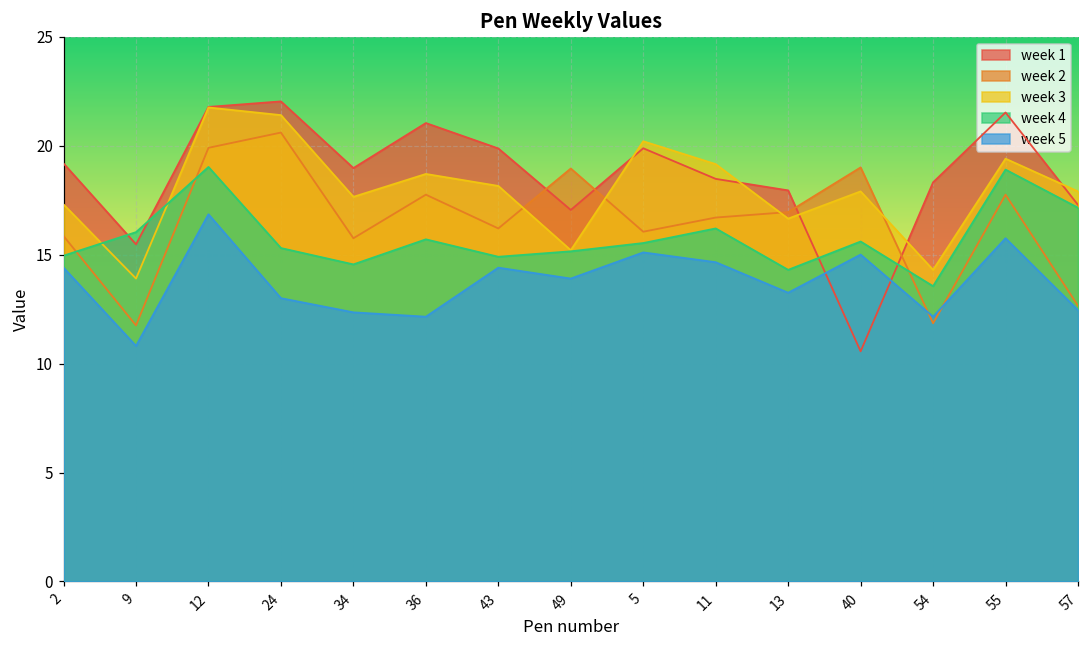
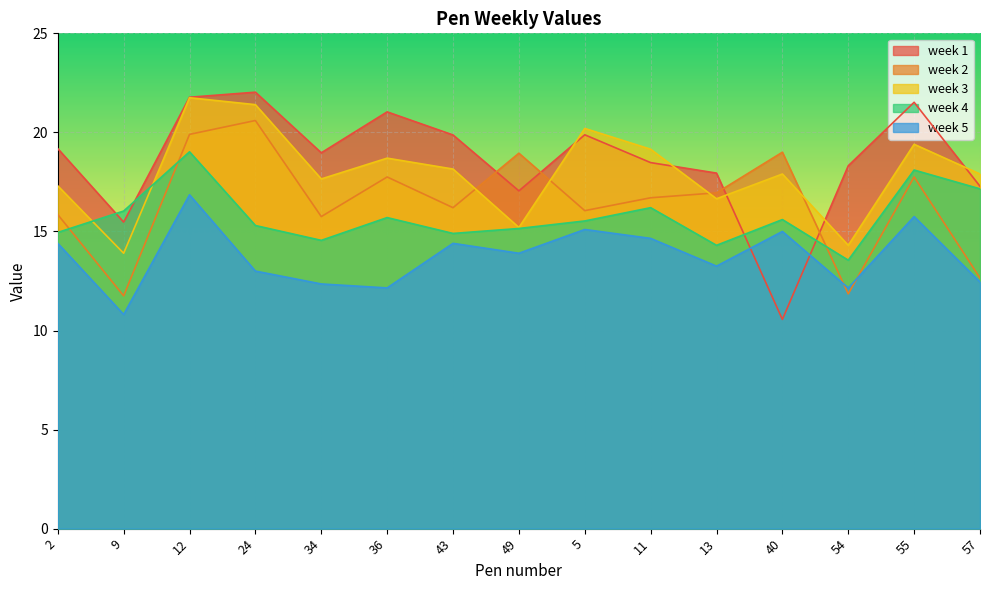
week 4, 55: 18.9 -> 18.1
